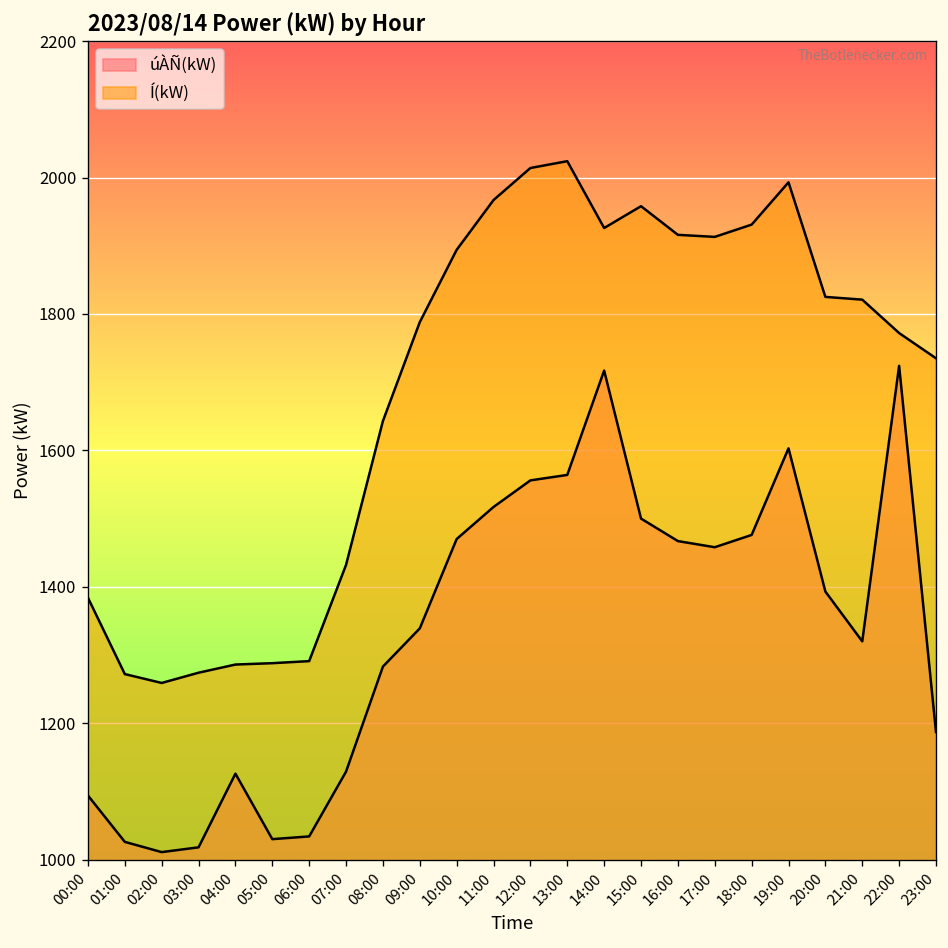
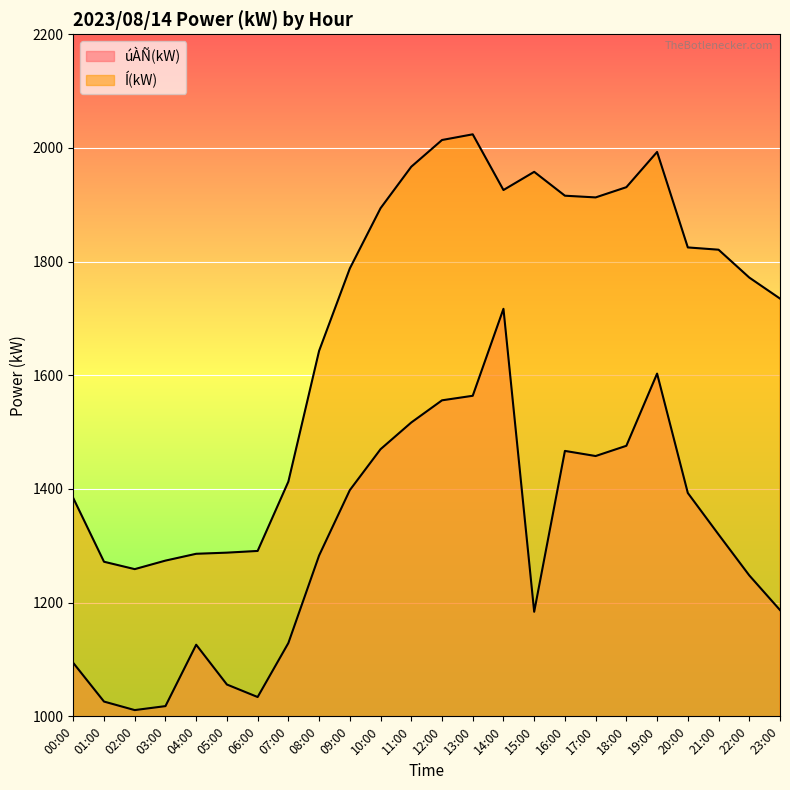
úÀÑ(kW), 05:00: 1030 -> 1060
Í(kW), 07:00: 1430 -> 1410
úÀÑ(kW), 09:00: 1340 -> 1400
úÀÑ(kW), 15:00: 1500 -> 1180
úÀÑ(kW), 22:00: 1720 -> 1250
